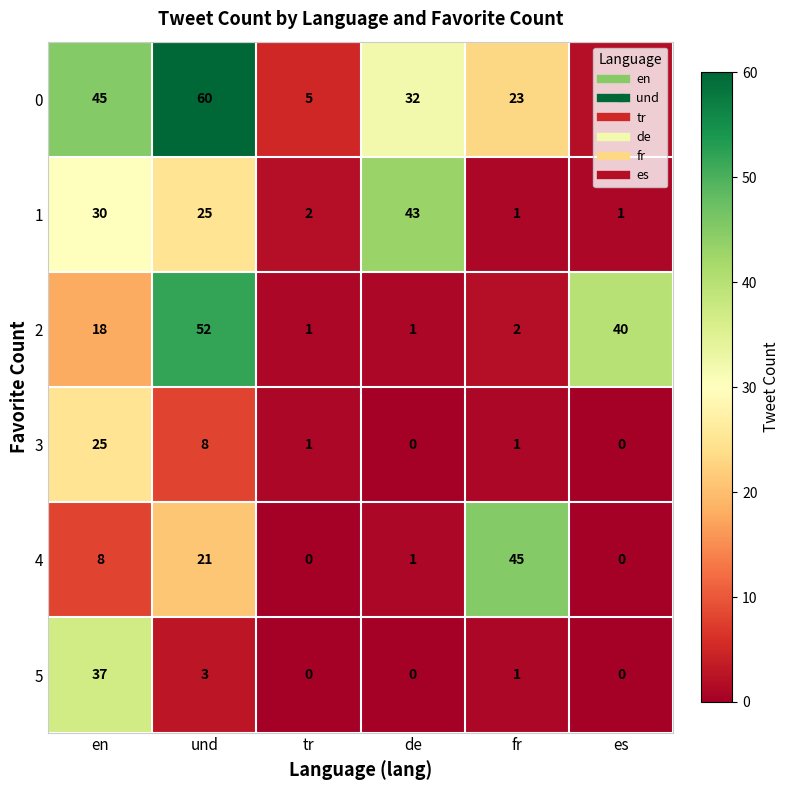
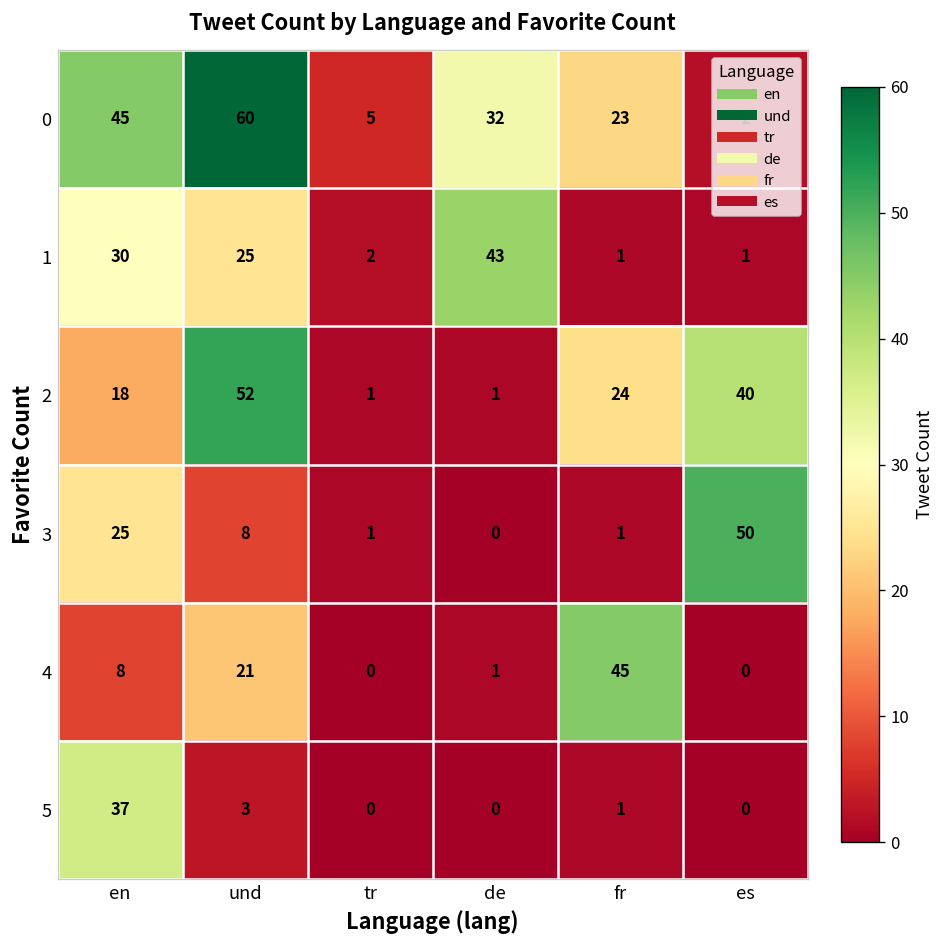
2, fr: 2 -> 24
3, es: 0 -> 50
